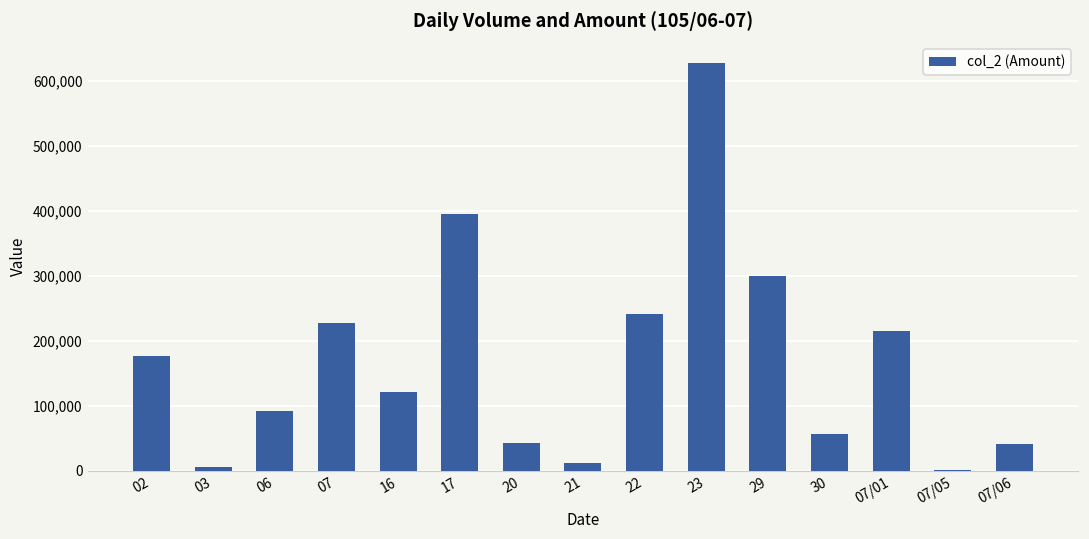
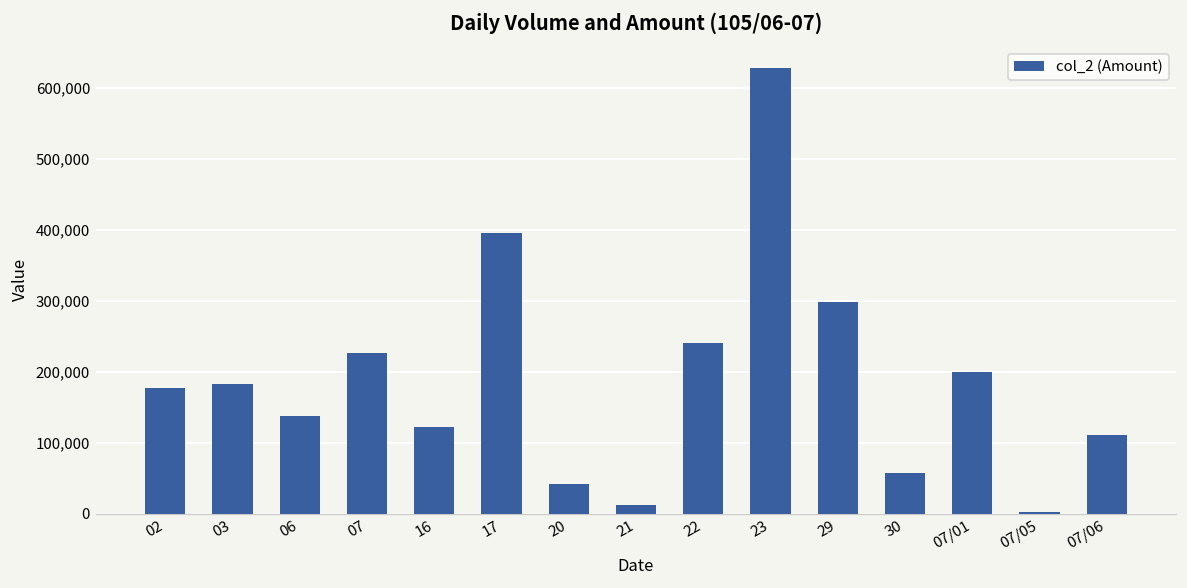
03: 10,000 -> 180,000
06: 90,000 -> 140,000
07/01: 220,000 -> 200,000
07/06: 40,000 -> 110,000
